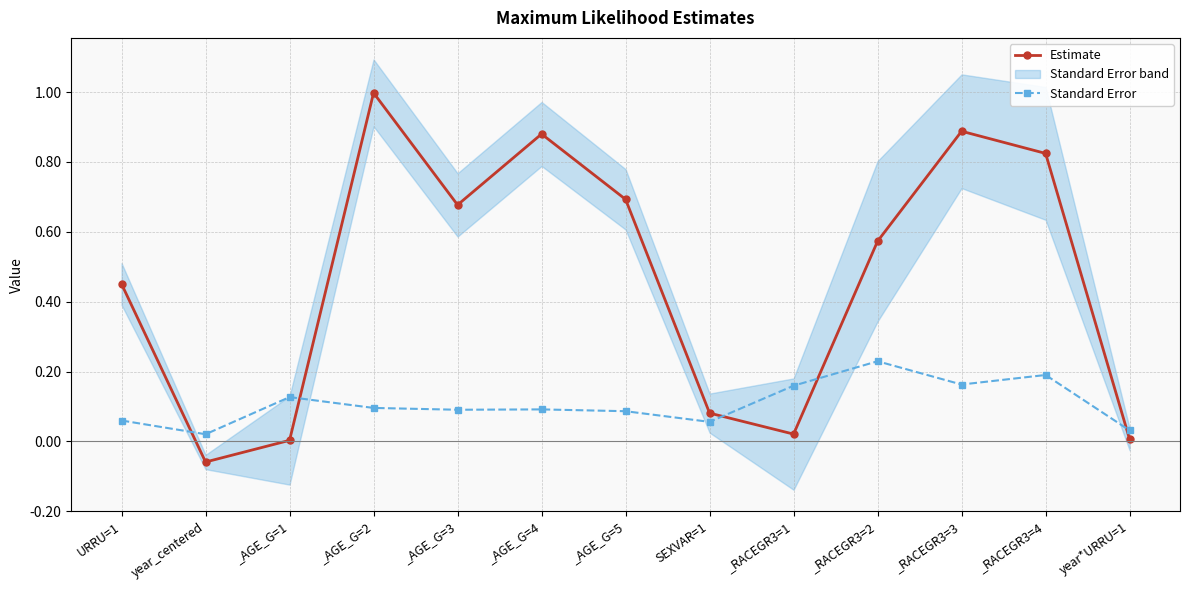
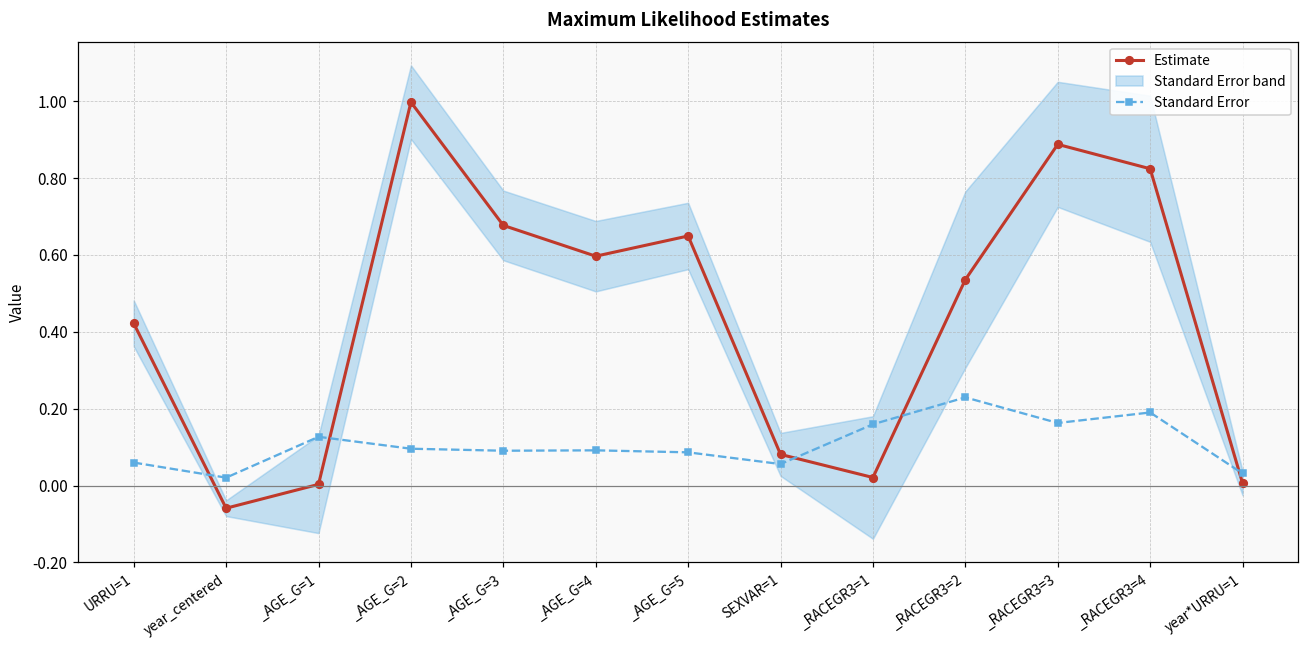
Estimate, URRU=1: 0.45 -> 0.42
Estimate, _AGE_G=4: 0.88 -> 0.60
Estimate, _AGE_G=5: 0.69 -> 0.65
Estimate, _RACEGR3=2: 0.57 -> 0.54
